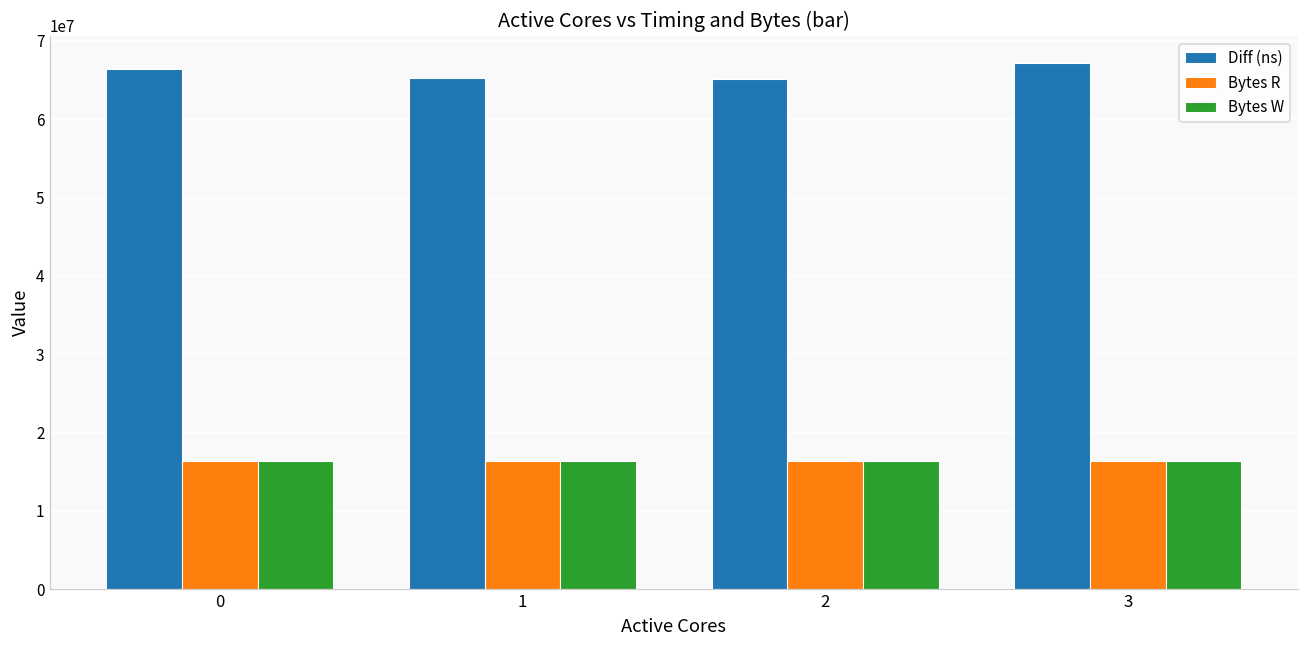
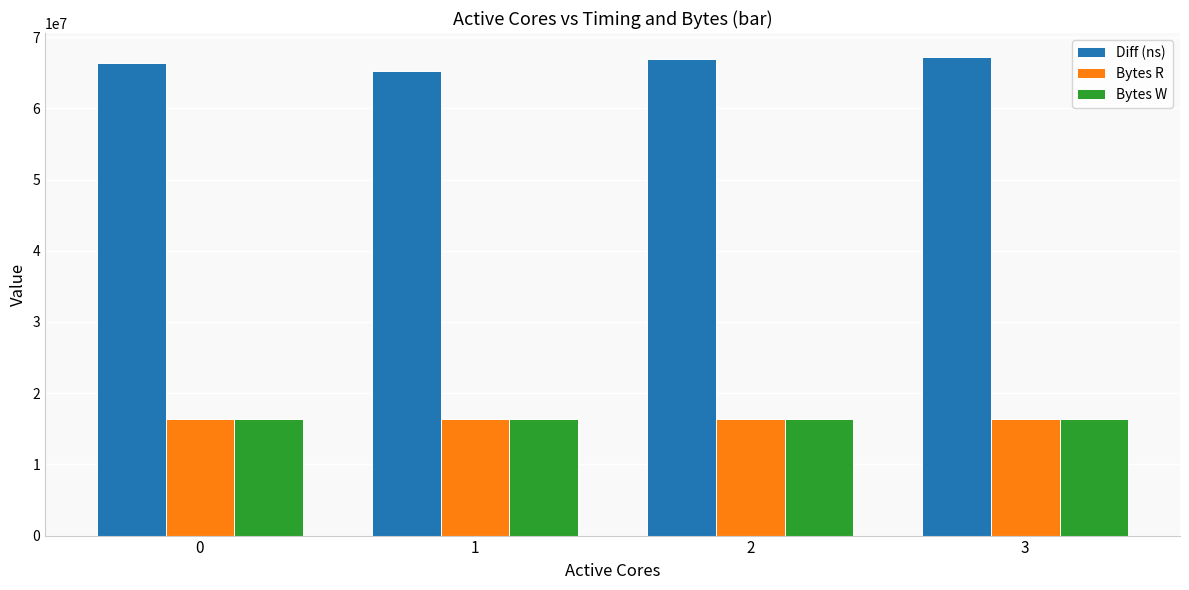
Diff (ns), 2: 65000000 -> 67000000
